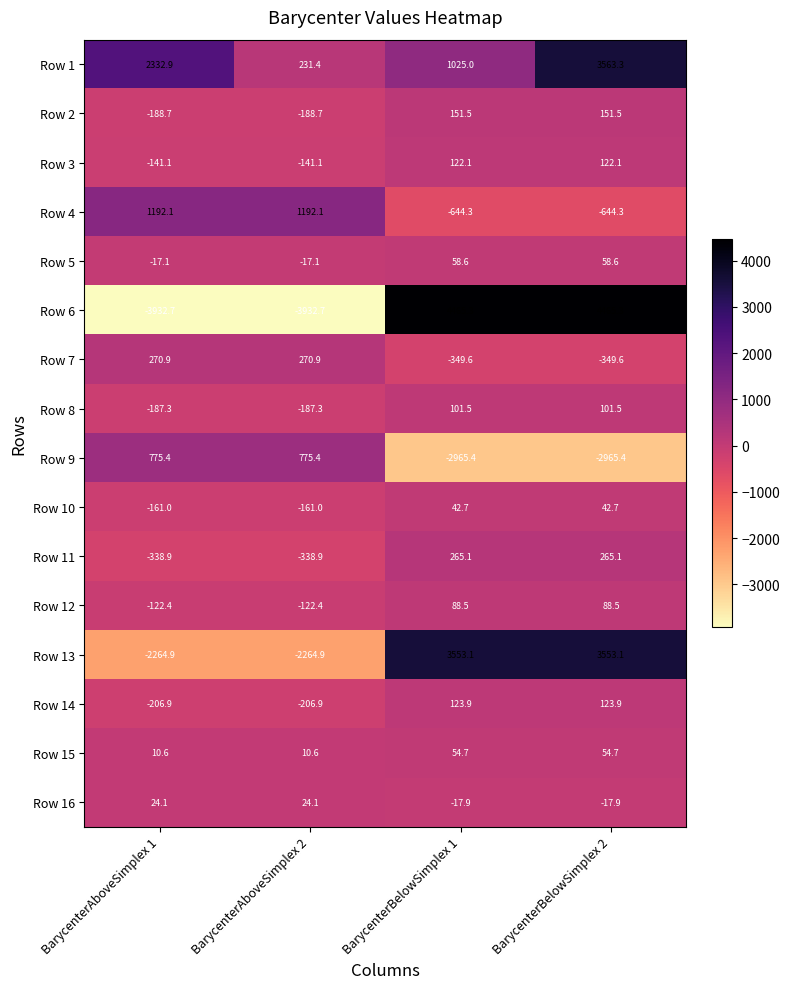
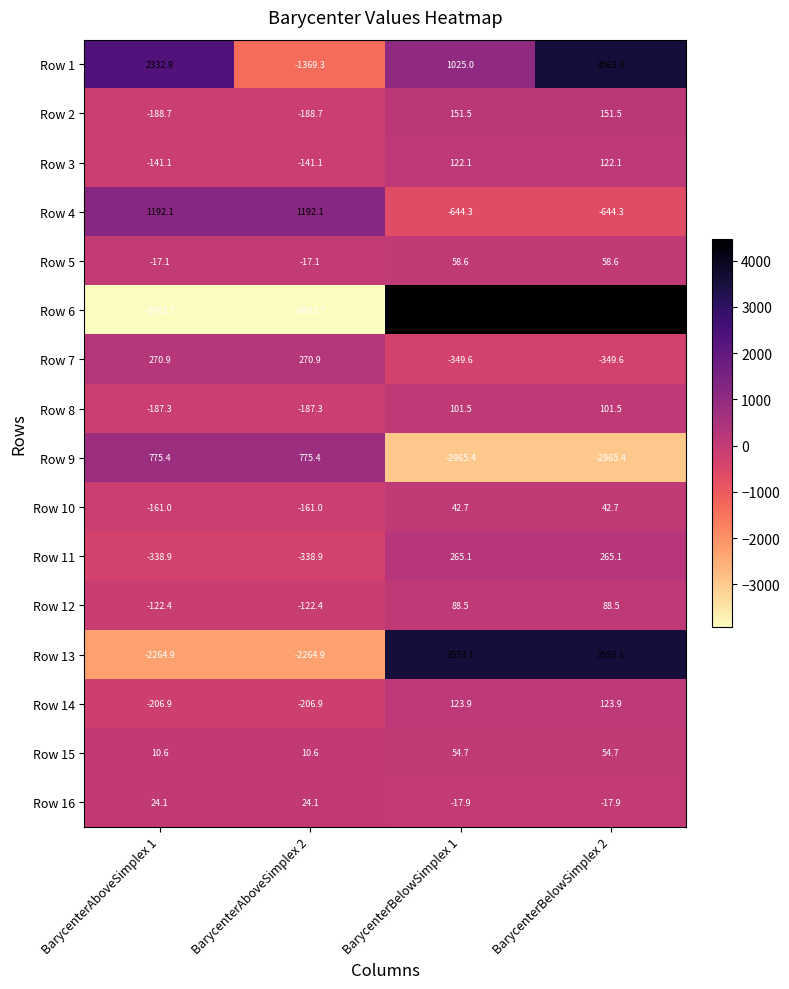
Row 1, BarycenterAboveSimplex 2: 231.4 -> -1369.3
